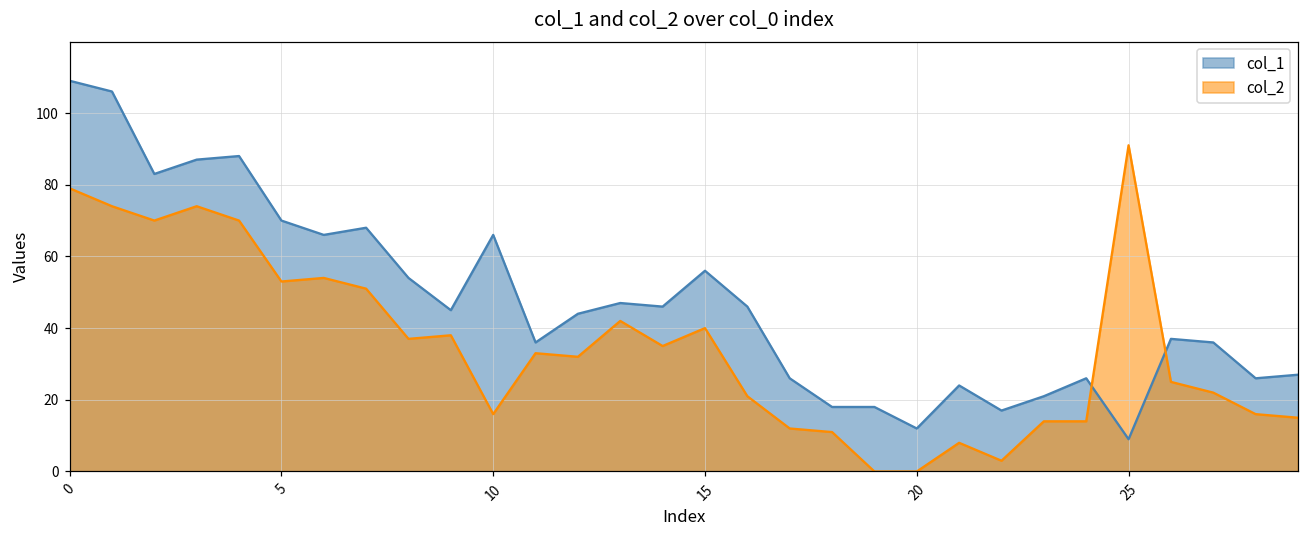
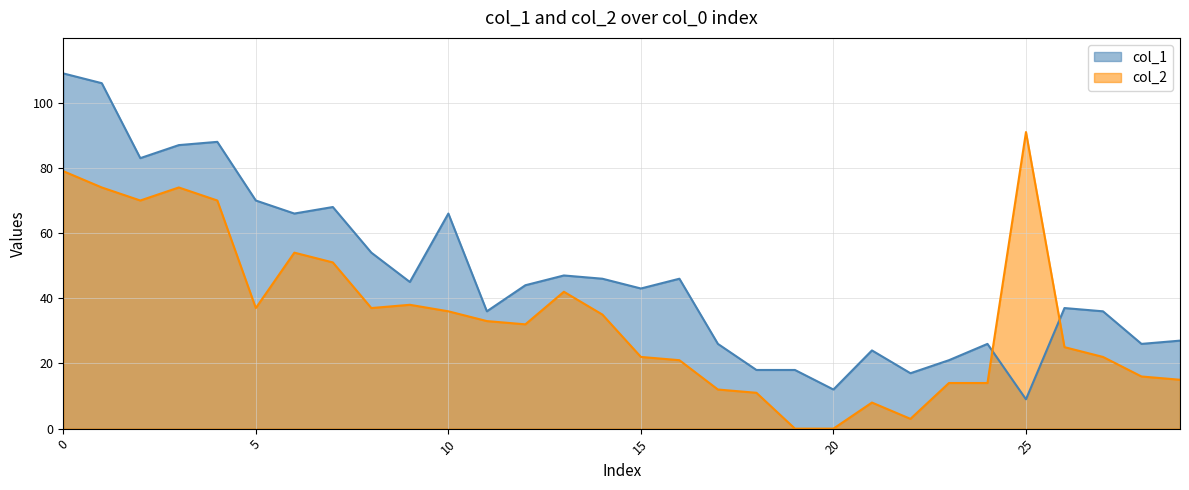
col_2, 5: 53 -> 37
col_2, 10: 16 -> 36
col_1, 15: 56 -> 43
col_2, 15: 40 -> 22
